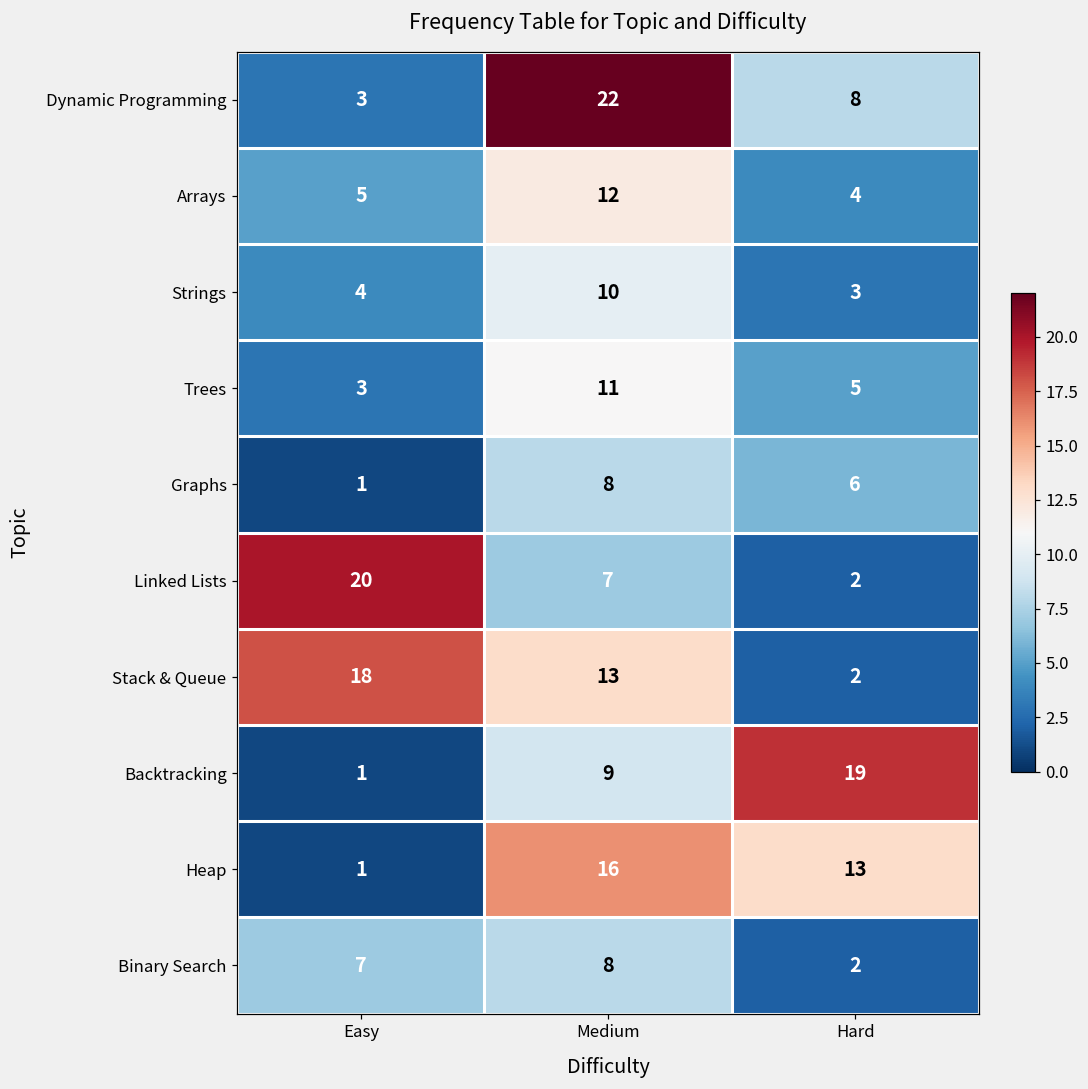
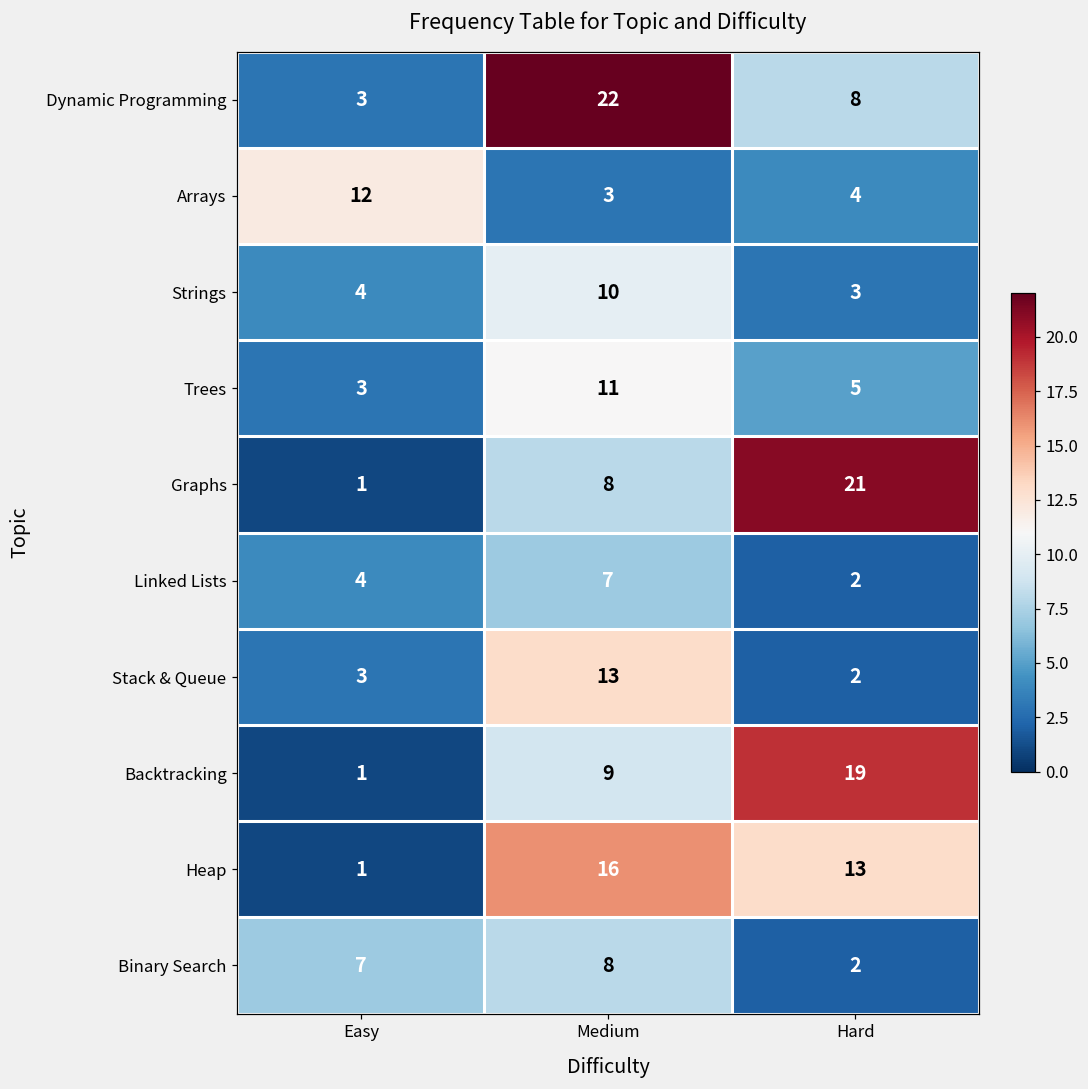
Arrays, Easy: 5 -> 12
Arrays, Medium: 12 -> 3
Graphs, Hard: 6 -> 21
Linked Lists, Easy: 20 -> 4
Stack & Queue, Easy: 18 -> 3
